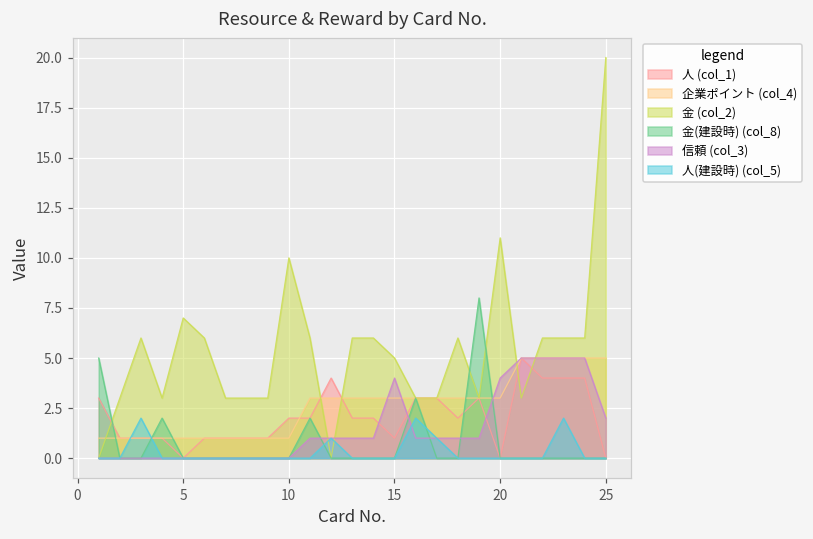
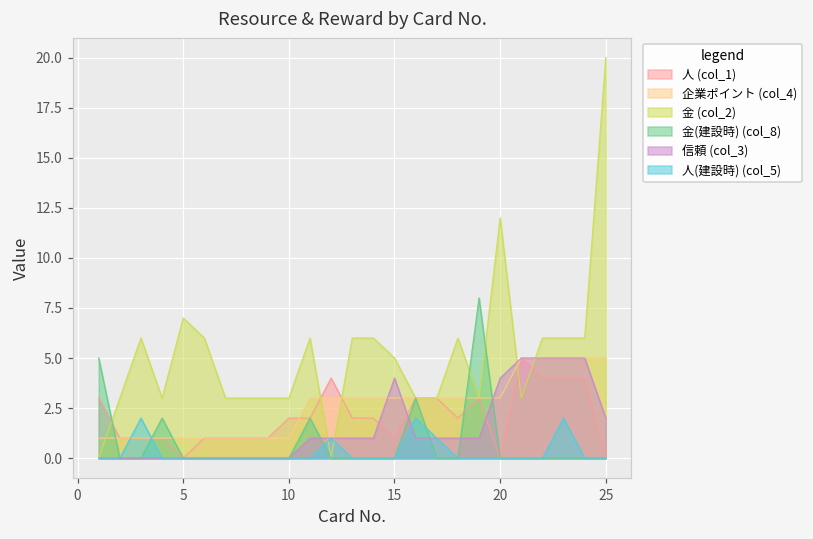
金 (col_2), 10: 10 -> 3
金 (col_2), 20: 11 -> 12
